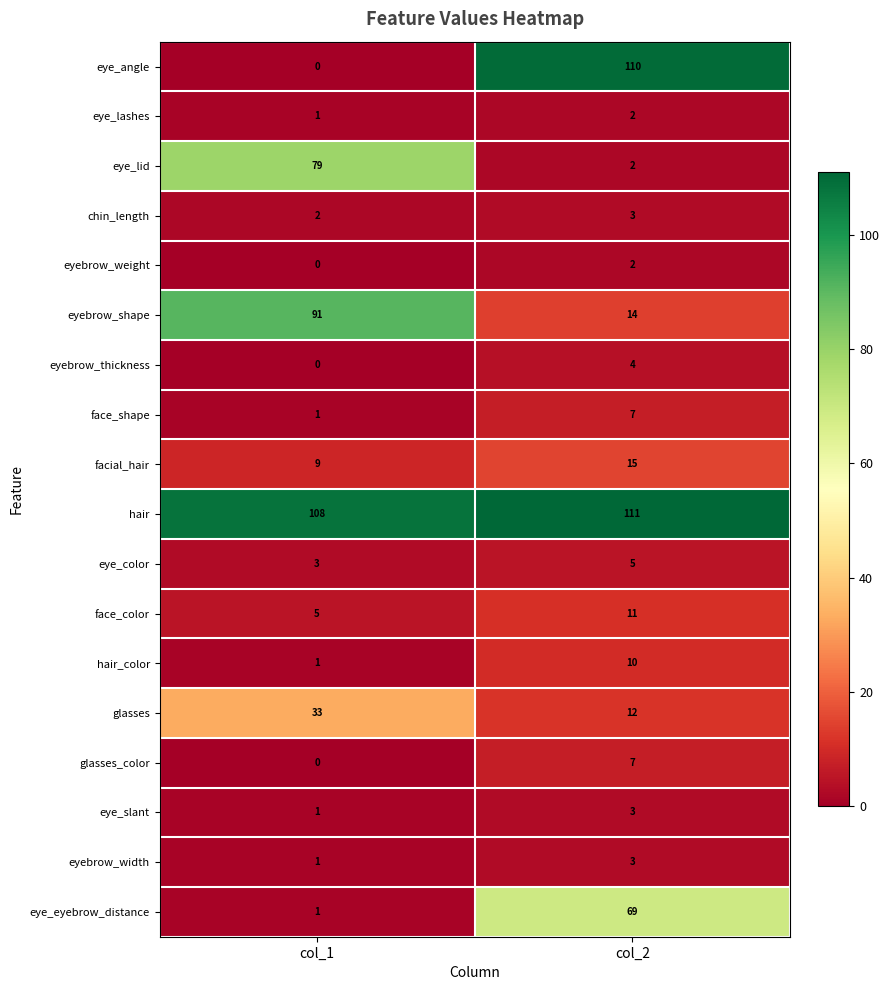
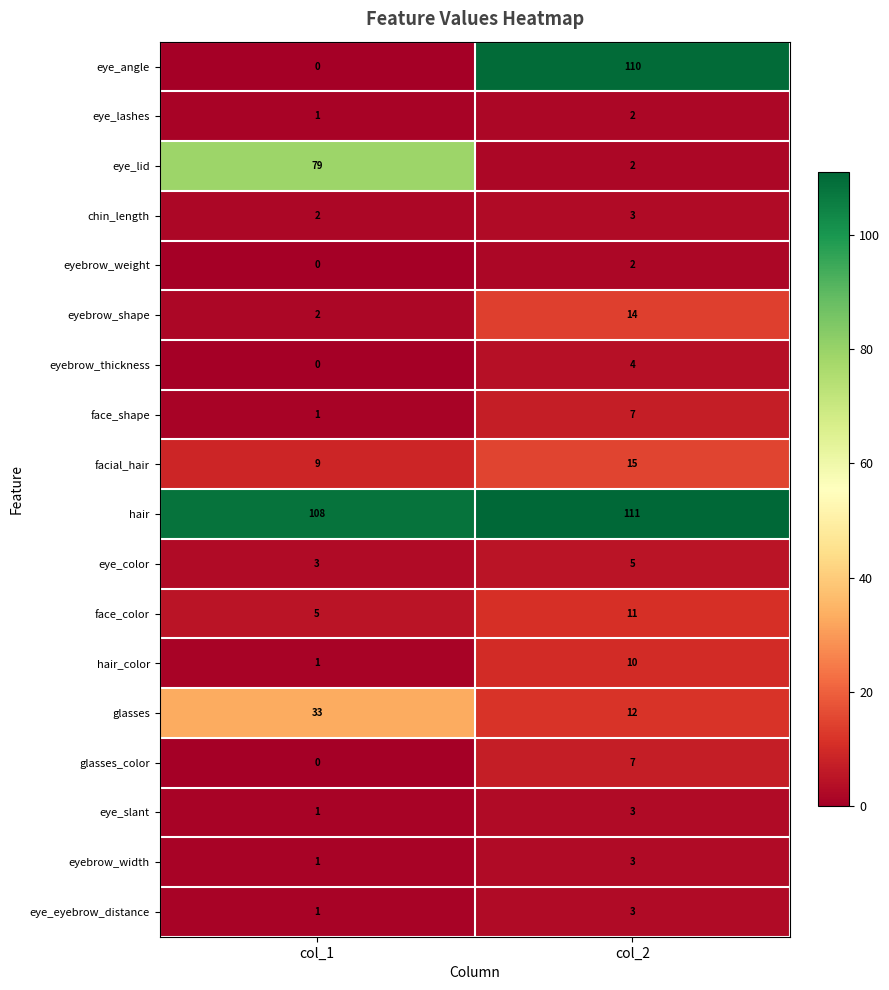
eyebrow_shape, col_1: 91 -> 2
eye_eyebrow_distance, col_2: 69 -> 3
